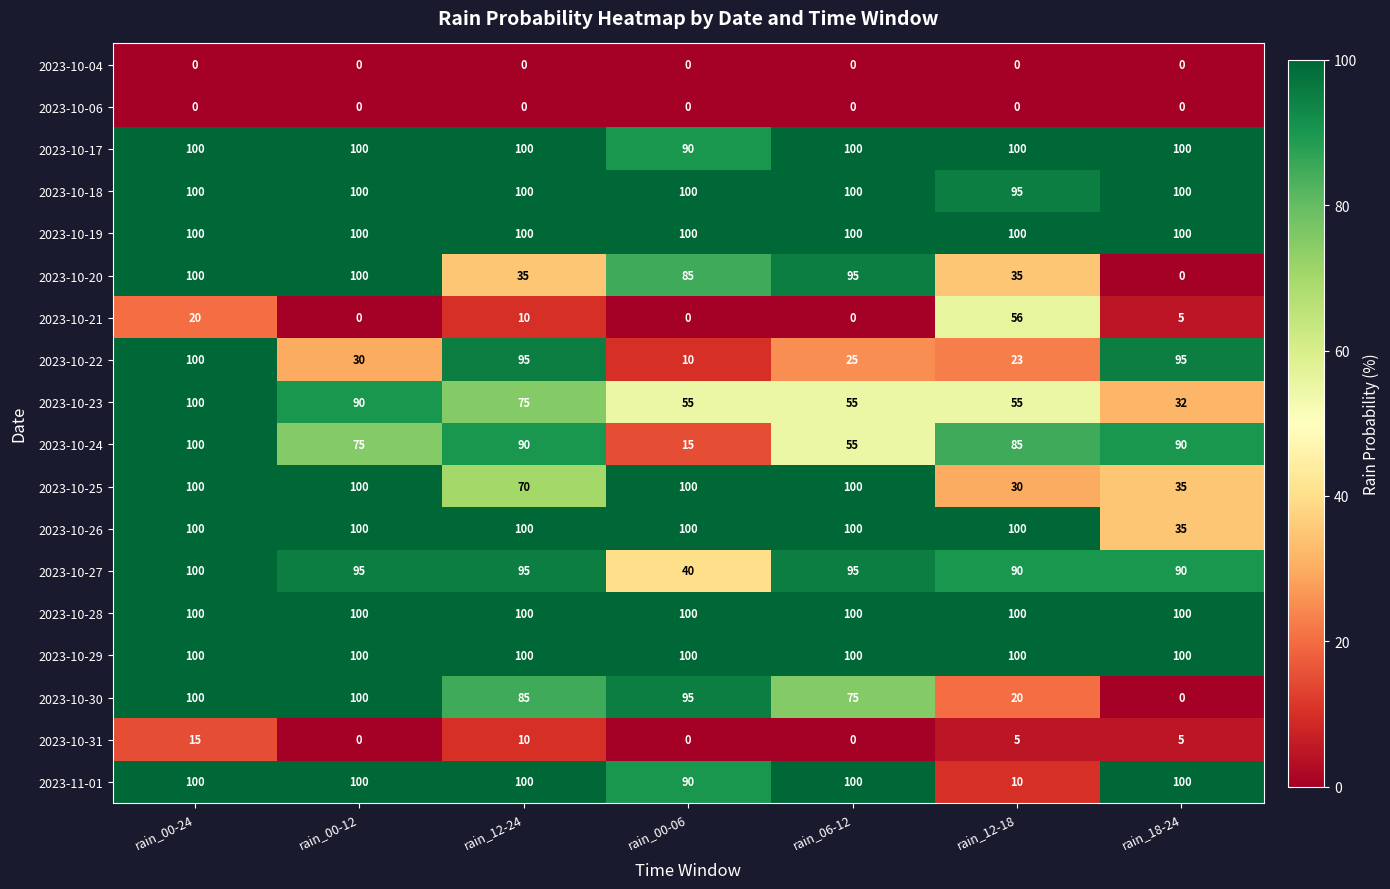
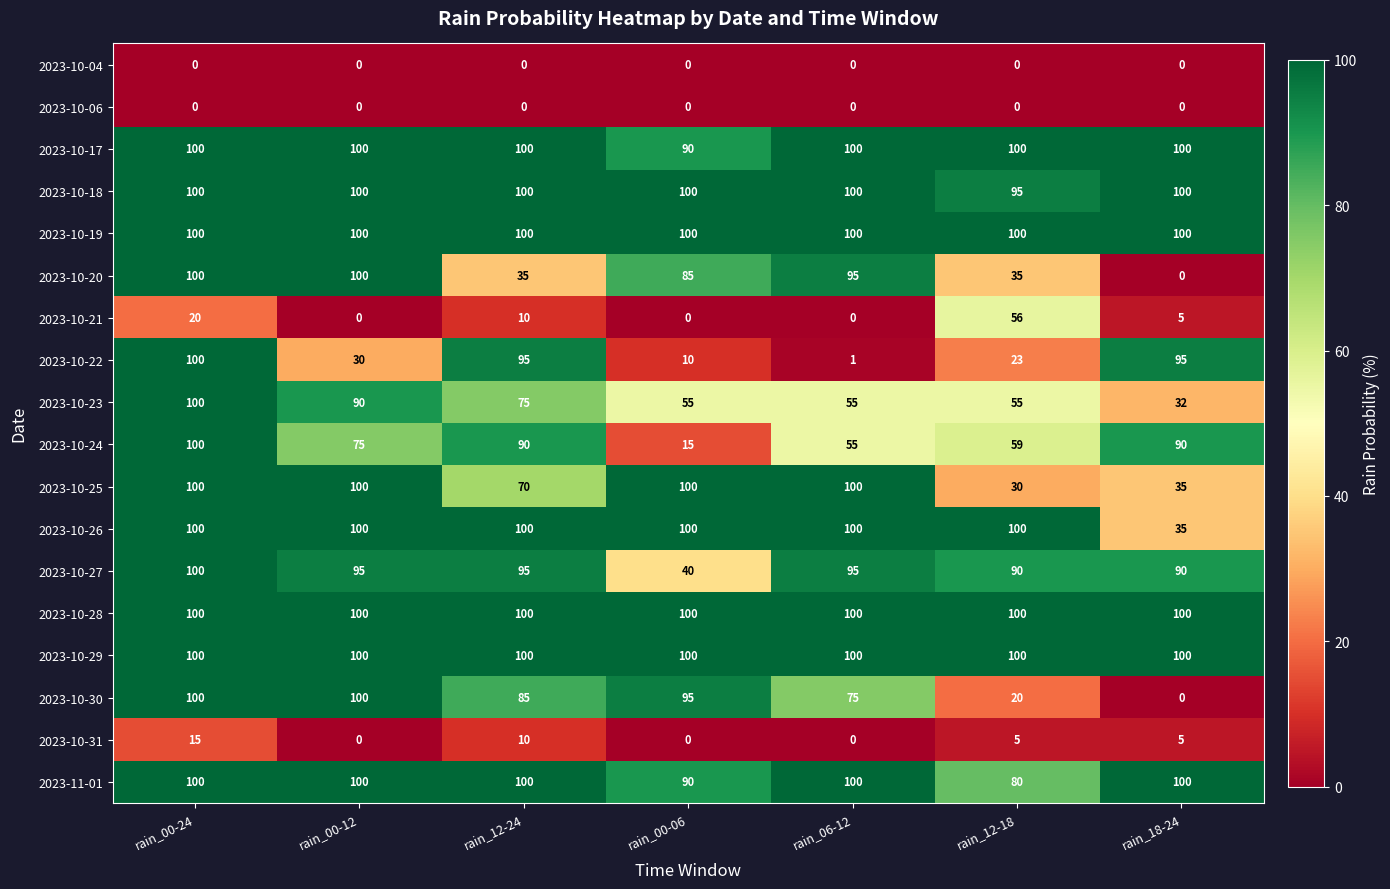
2023-10-22, rain_06-12: 25 -> 1
2023-10-24, rain_12-18: 85 -> 59
2023-11-01, rain_12-18: 10 -> 80
